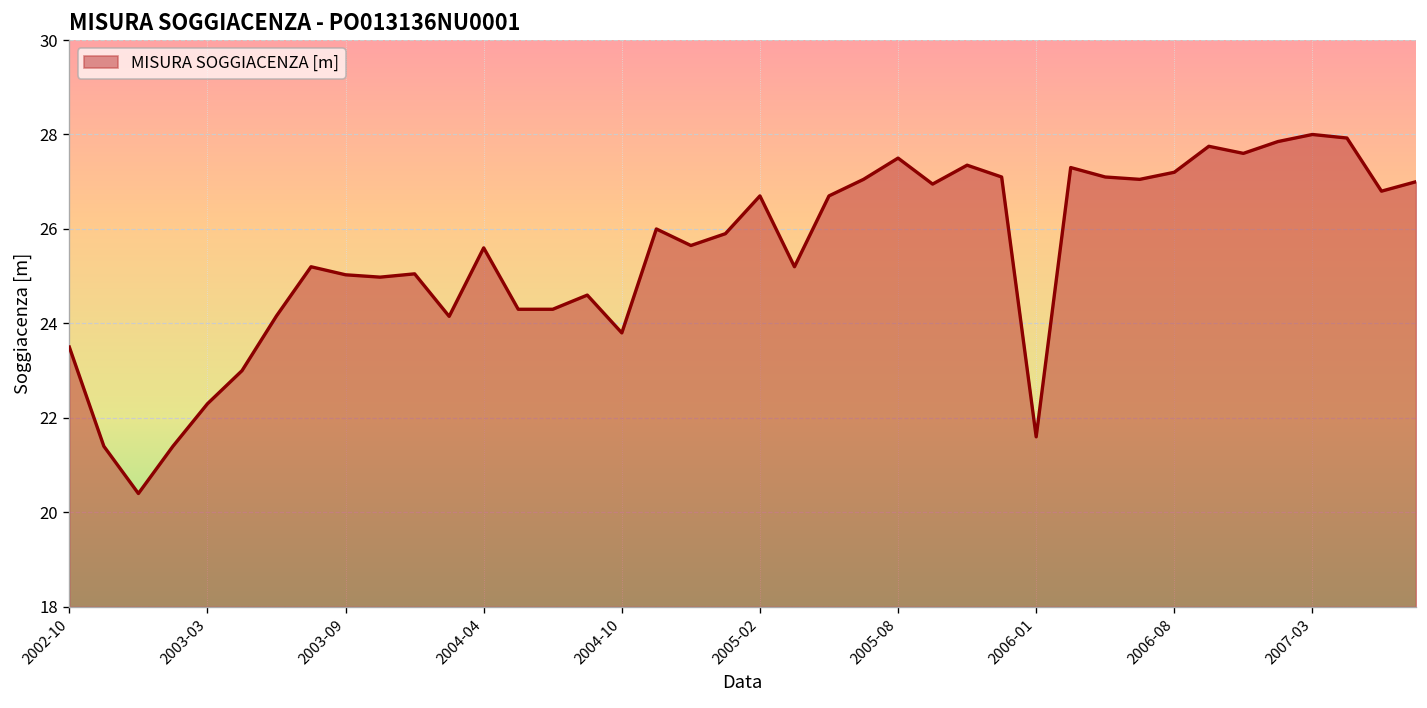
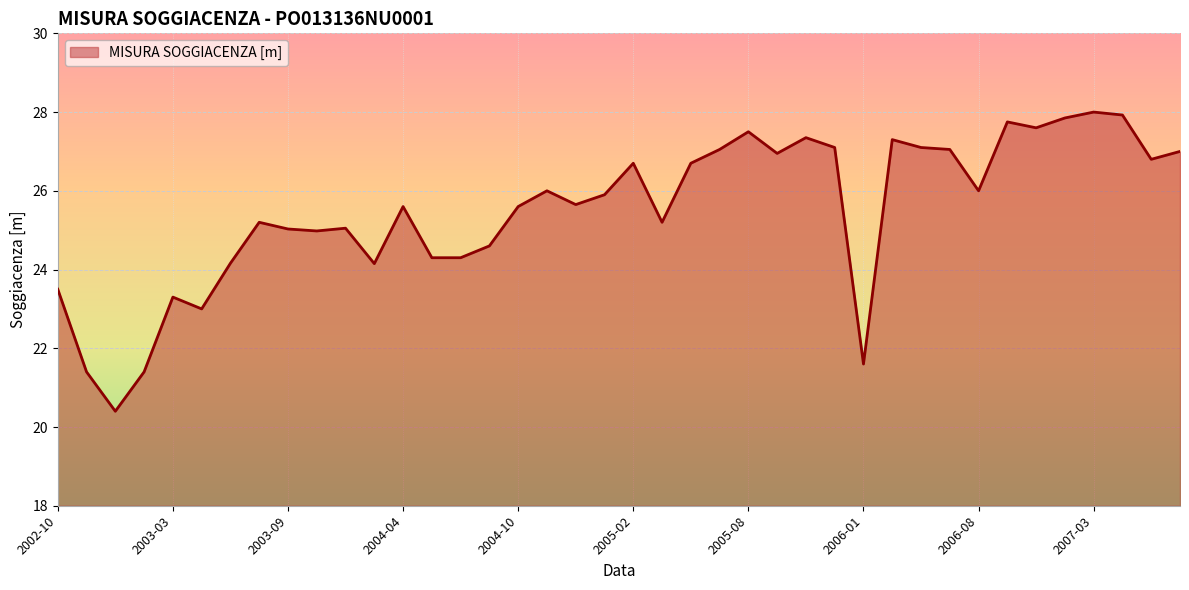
2003-03: 22.3 -> 23.3
2004-10: 23.8 -> 25.6
2006-08: 27.2 -> 26.0
